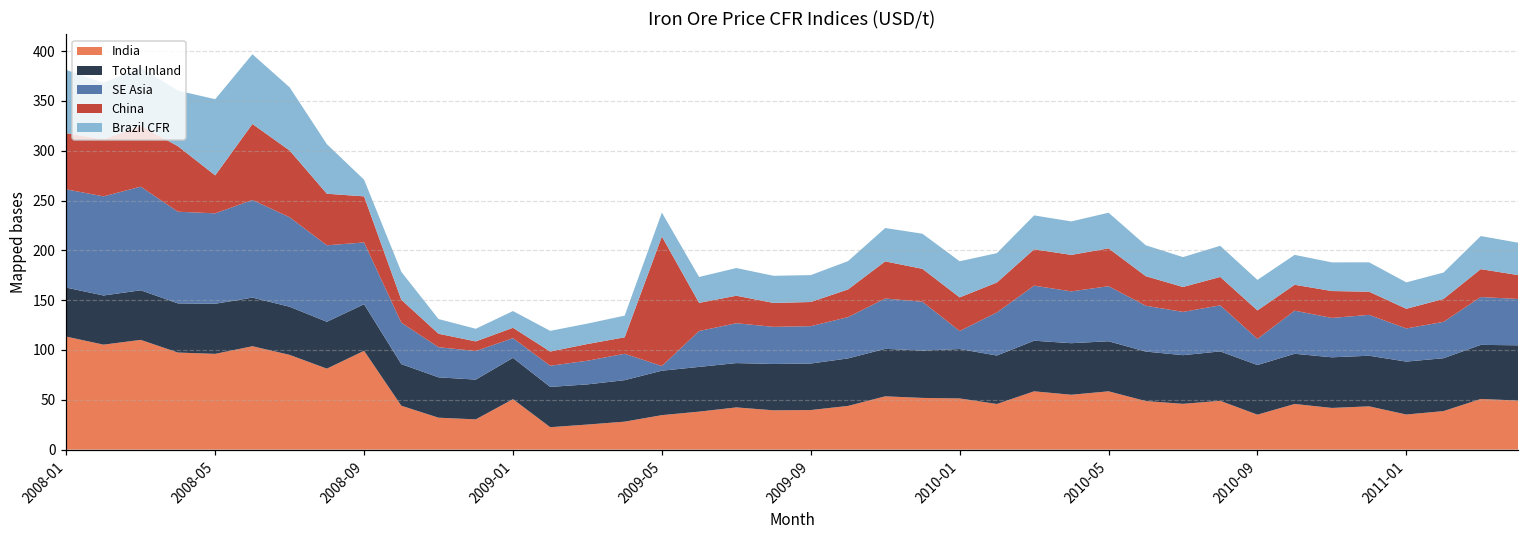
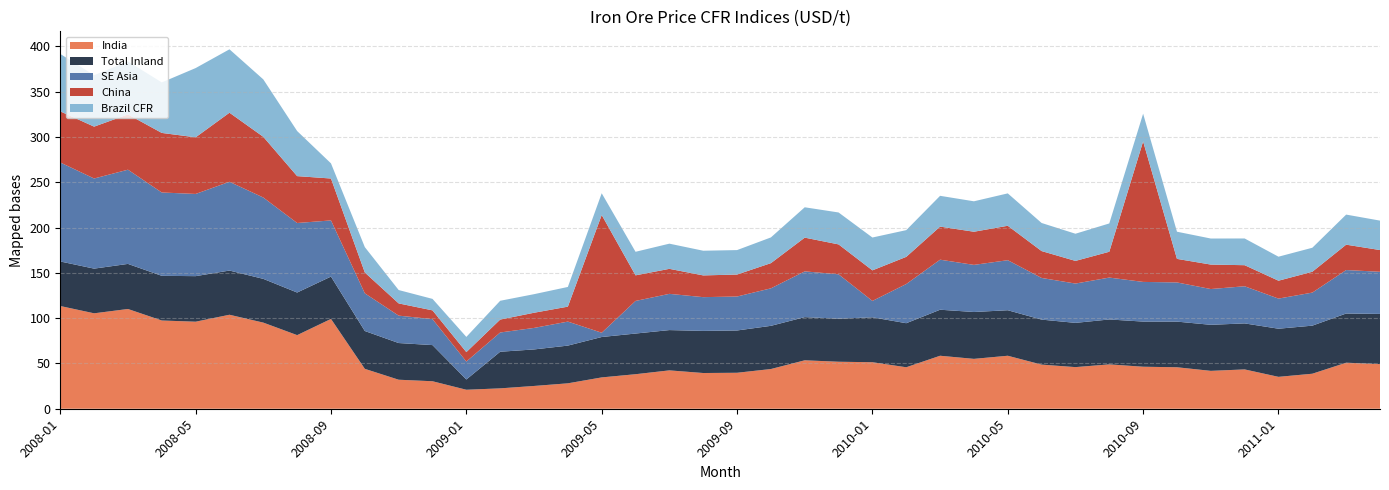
SE Asia, 2008-01: 100 -> 110
China, 2008-05: 40 -> 60
India, 2009-01: 50 -> 20
Total Inland, 2009-01: 40 -> 10
India, 2010-09: 40 -> 50
SE Asia, 2010-09: 30 -> 40
China, 2010-09: 30 -> 160
